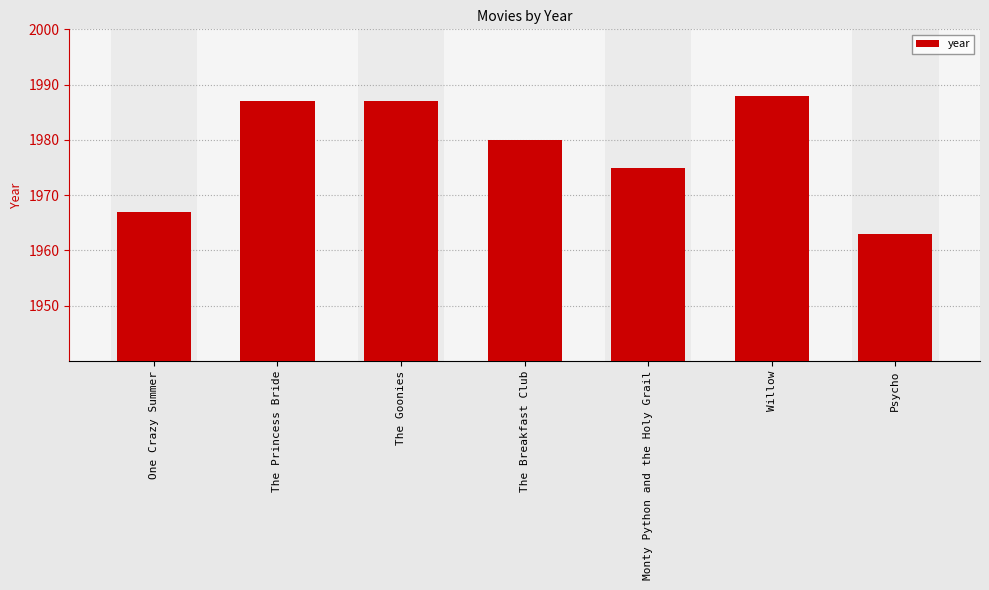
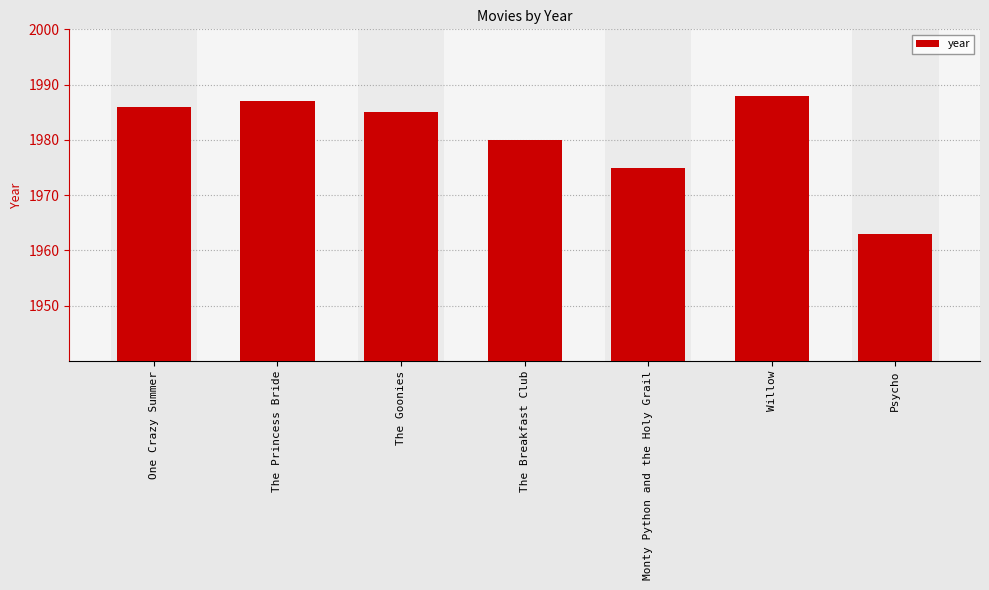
One Crazy Summer: 1967 -> 1986
The Goonies: 1987 -> 1985
